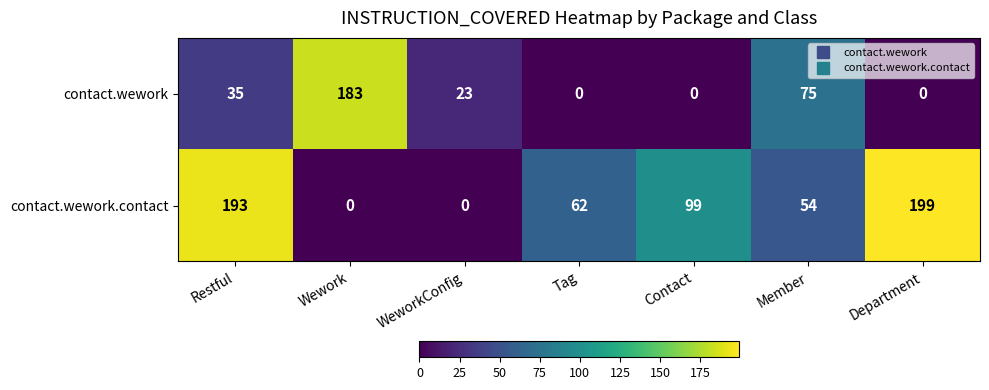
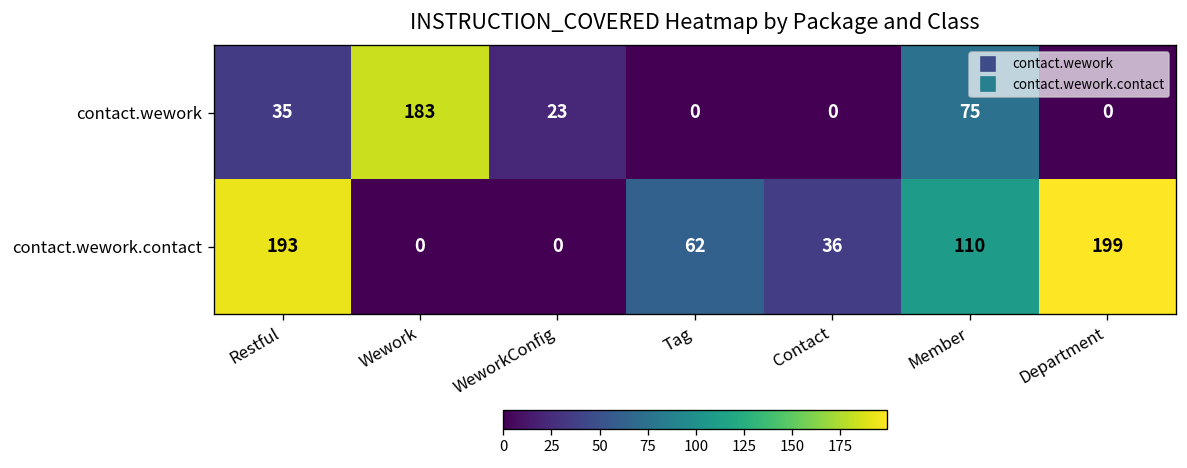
contact.wework.contact, Contact: 99 -> 36
contact.wework.contact, Member: 54 -> 110
